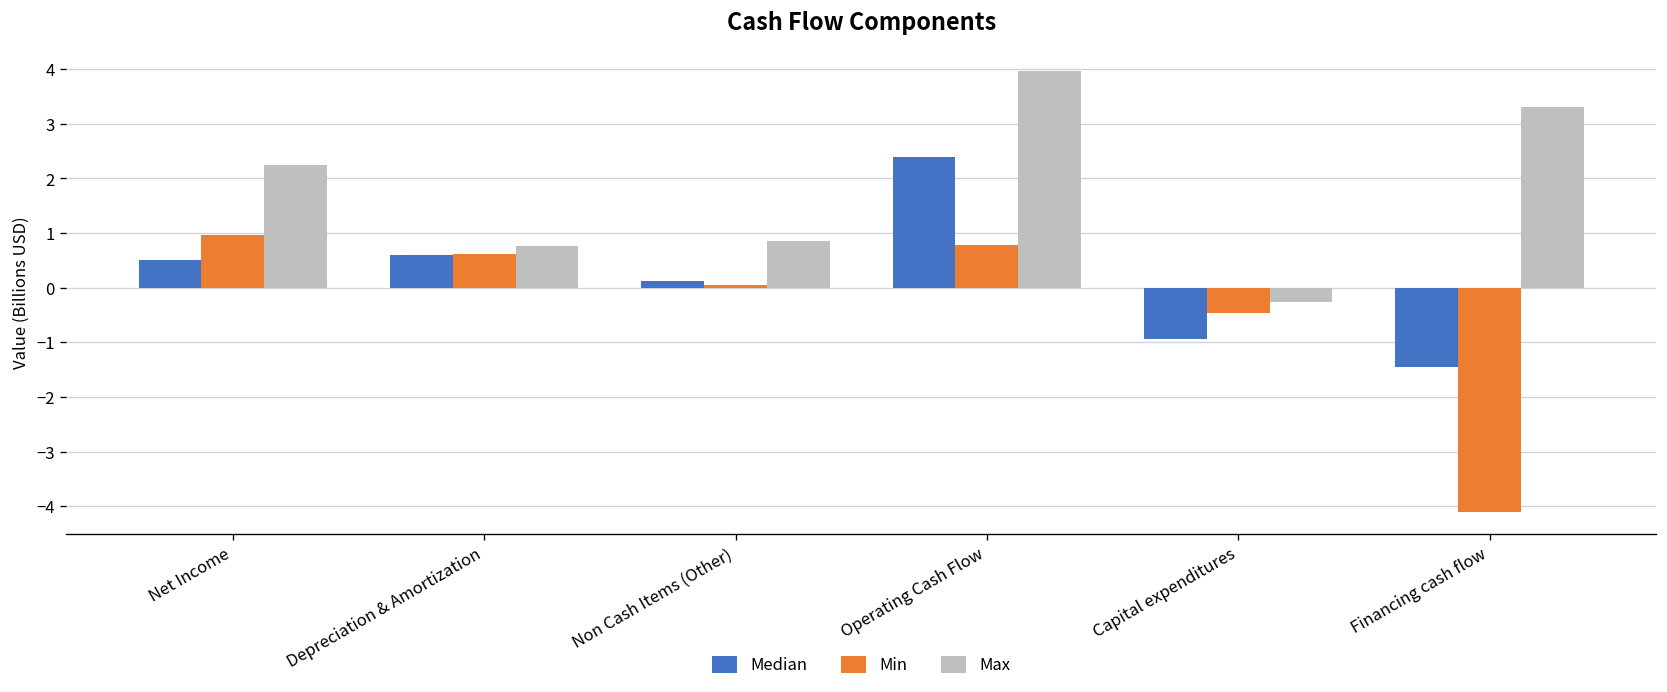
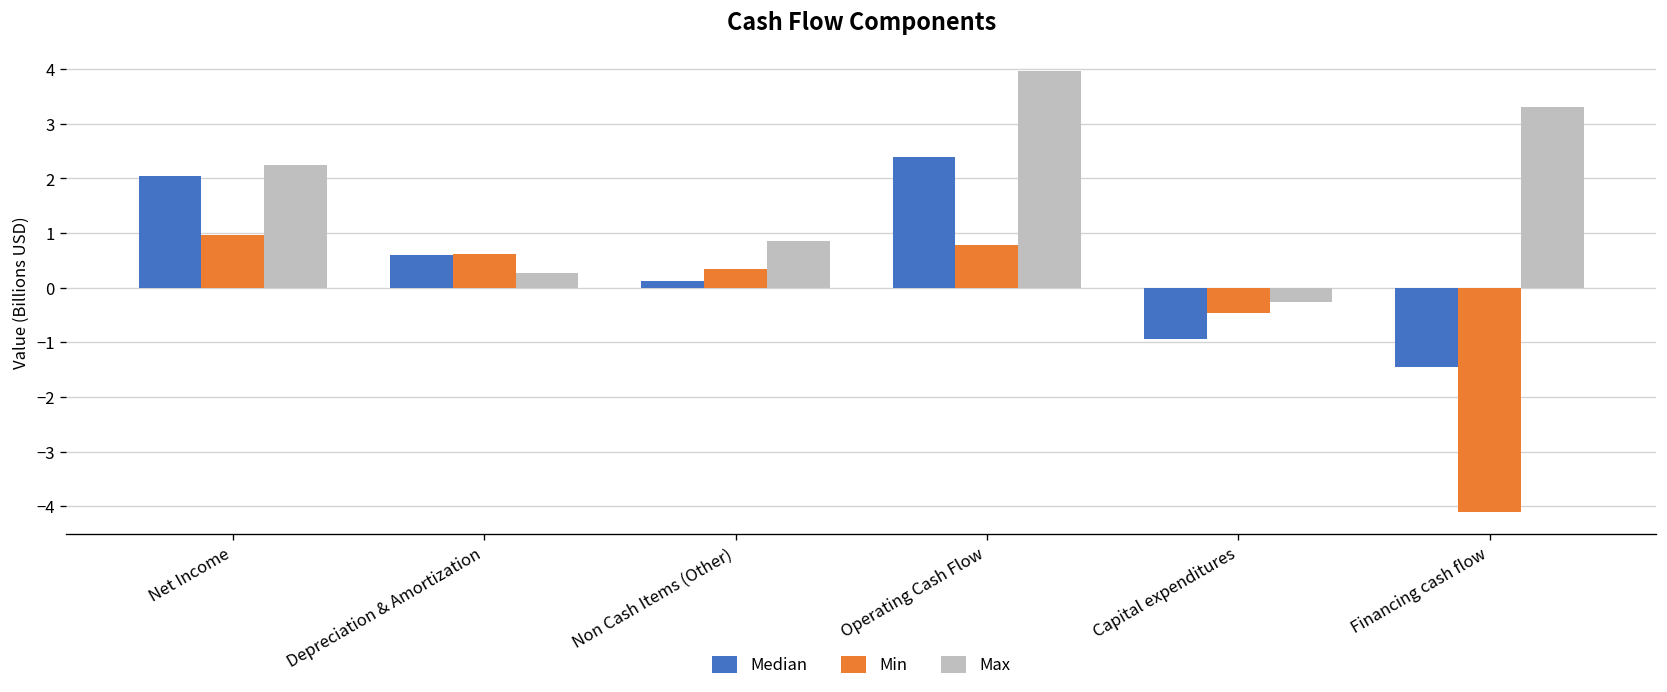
Median, Net Income: 0.5 -> 2.0
Max, Depreciation & Amortization: 0.8 -> 0.3
Min, Non Cash Items (Other): 0.0 -> 0.3
